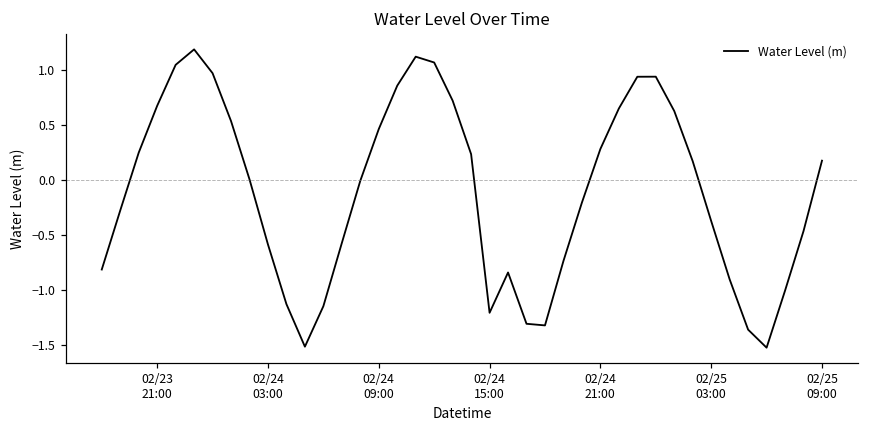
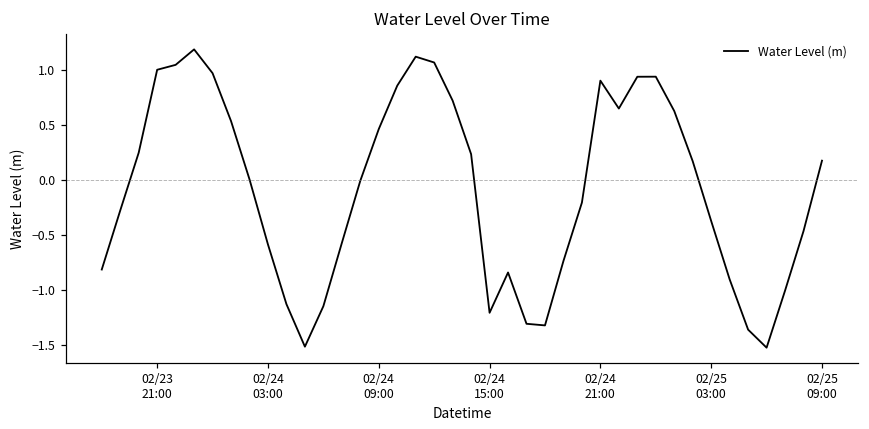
02/23 21:00: 0.7 -> 1.0
02/24 21:00: 0.3 -> 0.9
